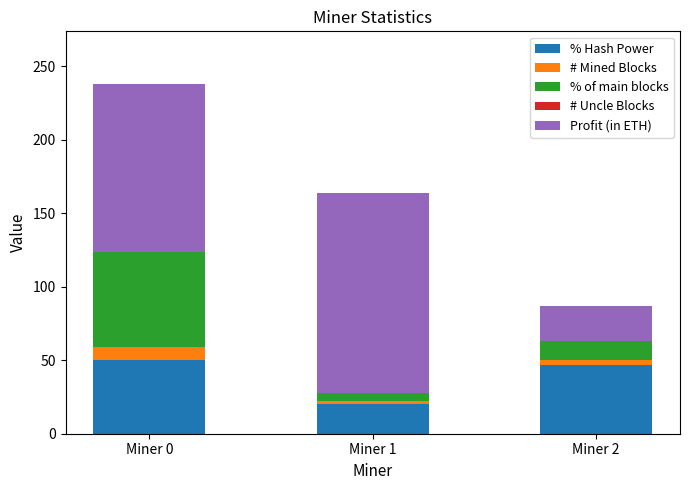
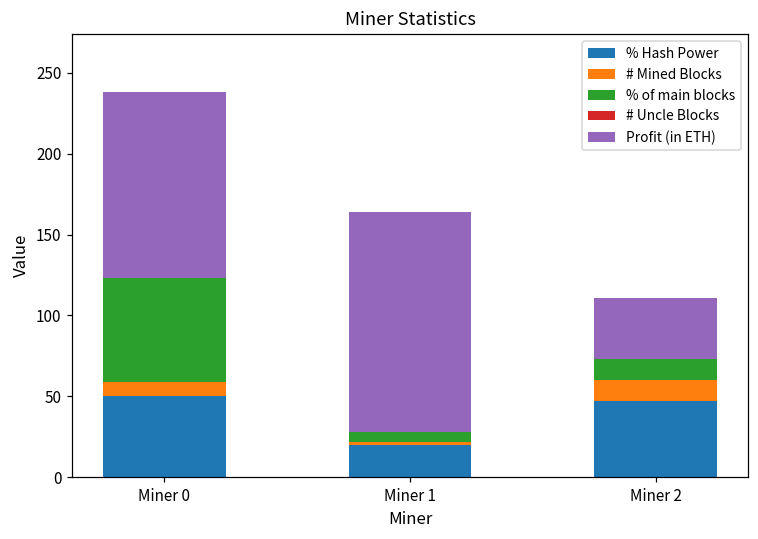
# Mined Blocks, Miner 2: 3 -> 13
Profit (in ETH), Miner 2: 24 -> 38
